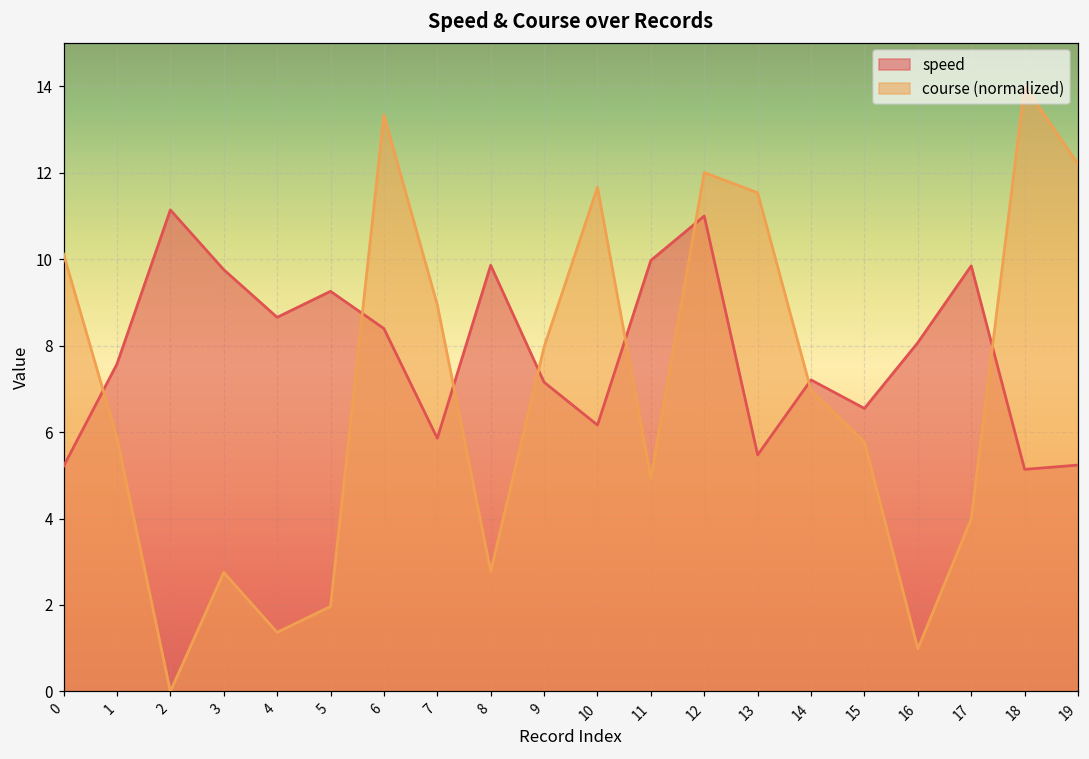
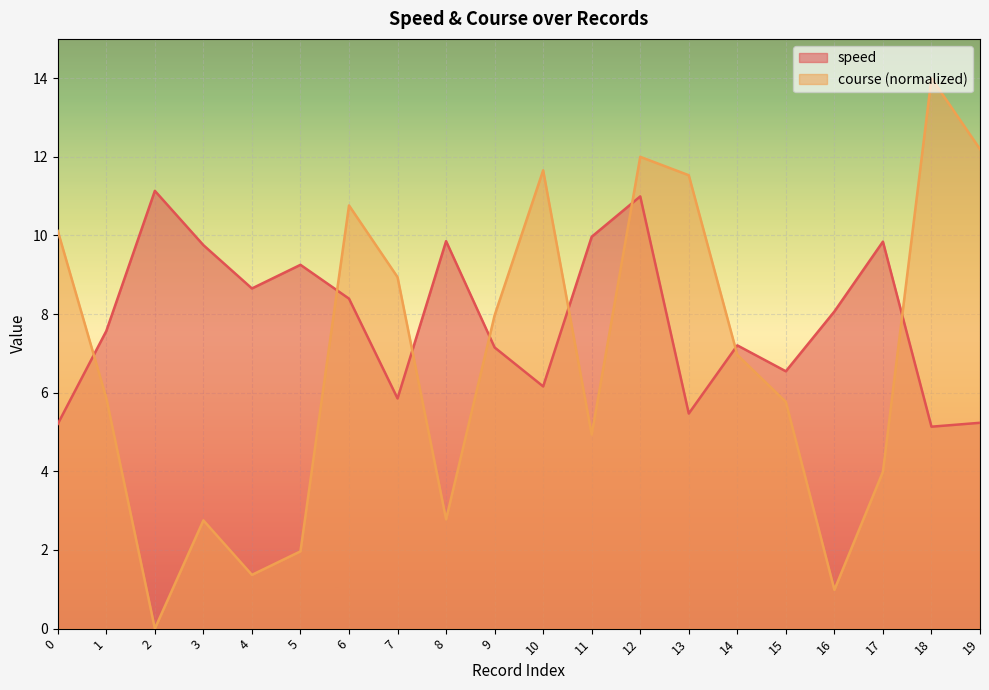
course (normalized), 6: 13.3 -> 10.8
